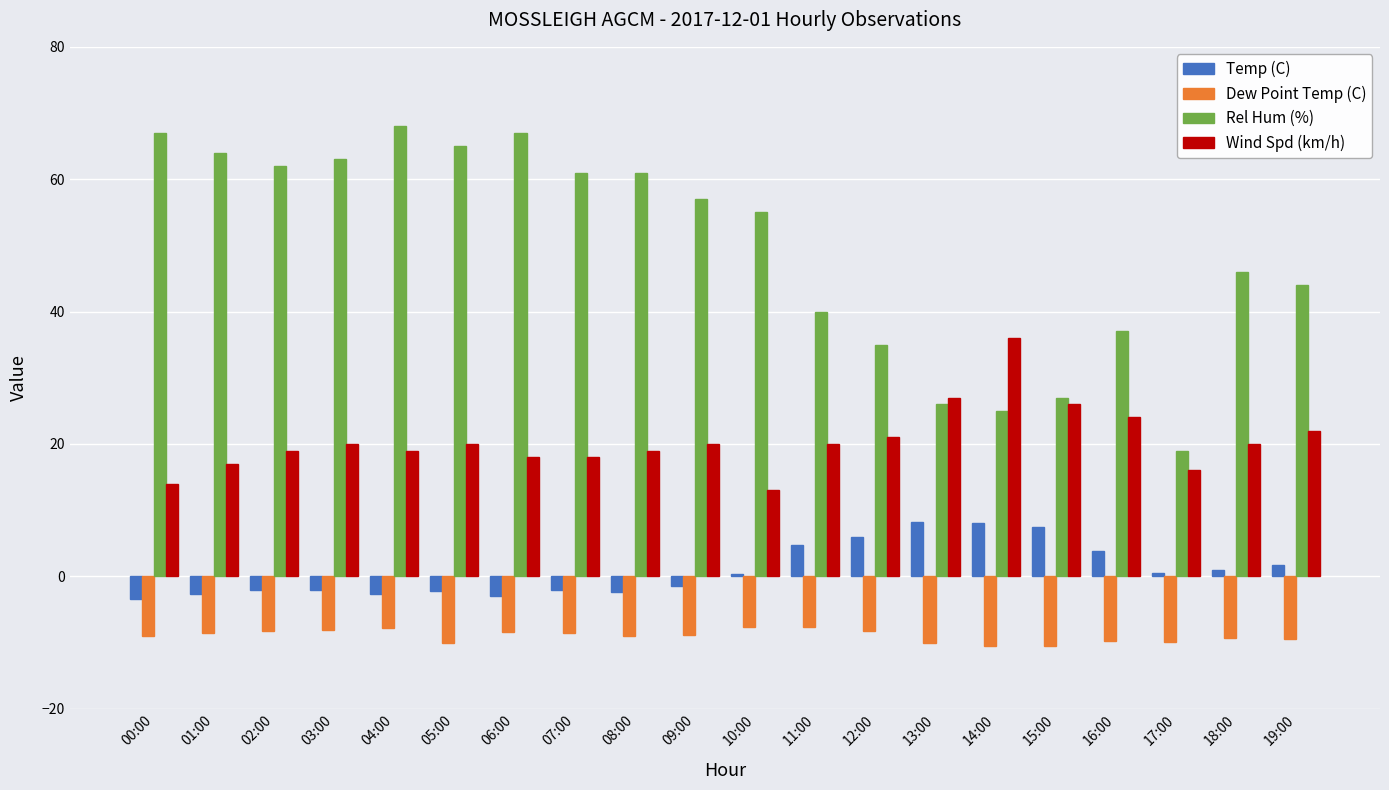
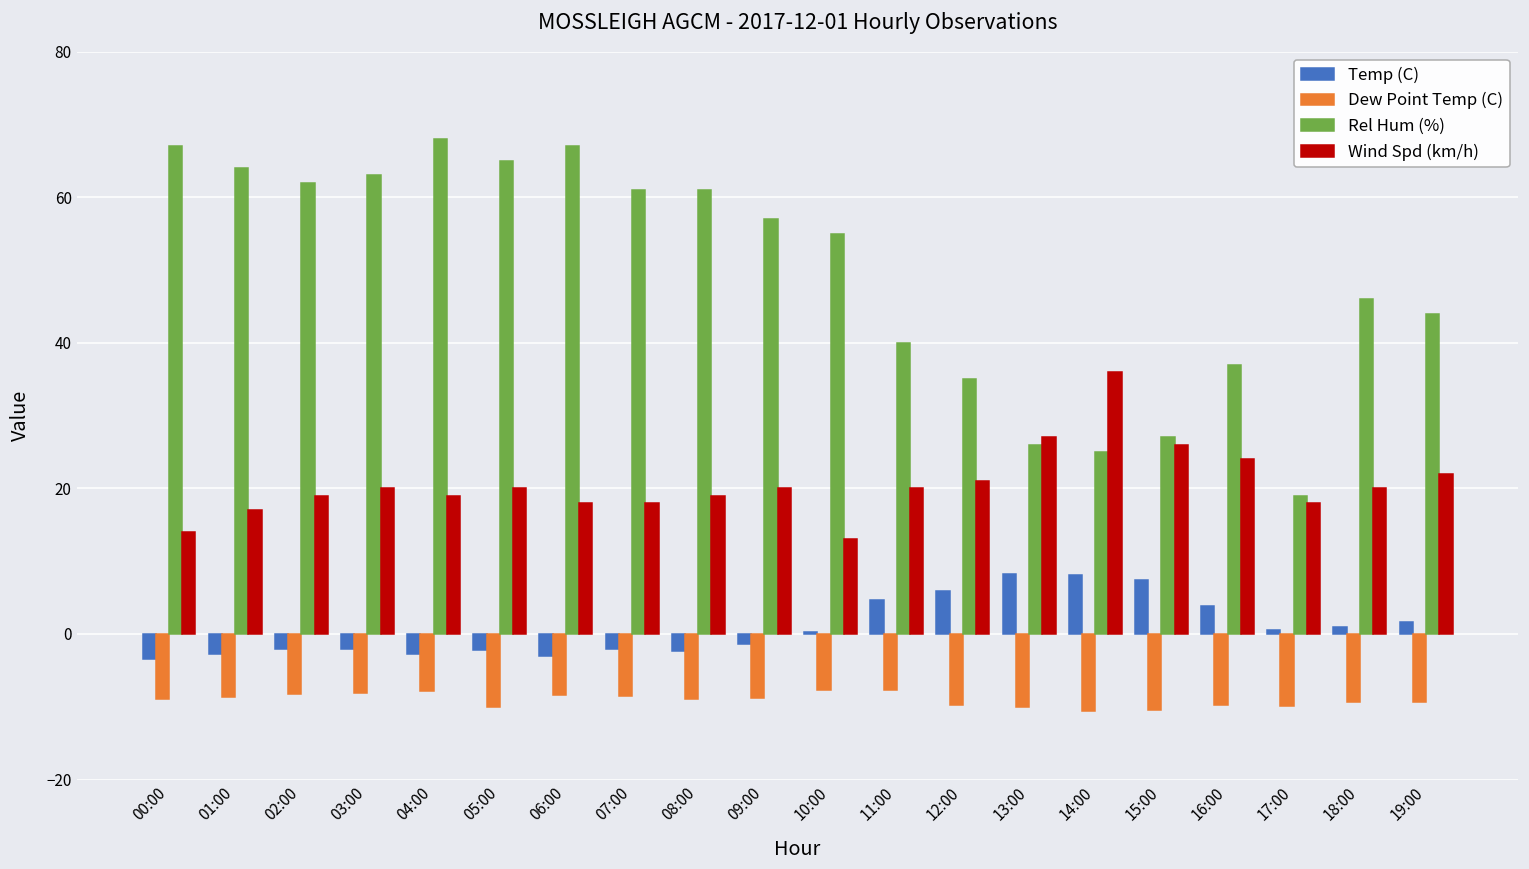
Dew Point Temp (C), 12:00: -8 -> -10
Wind Spd (km/h), 17:00: 16 -> 18
